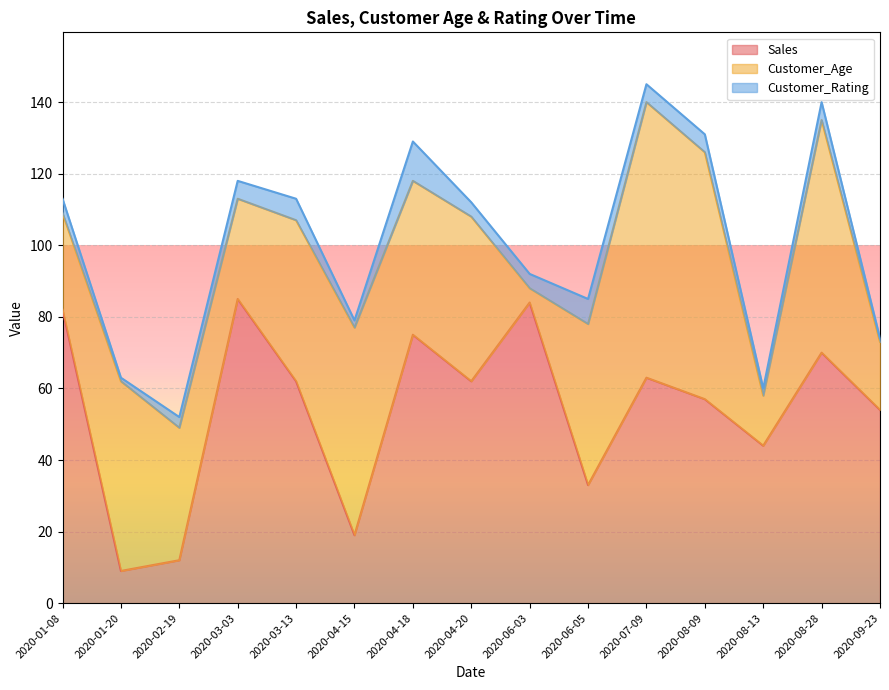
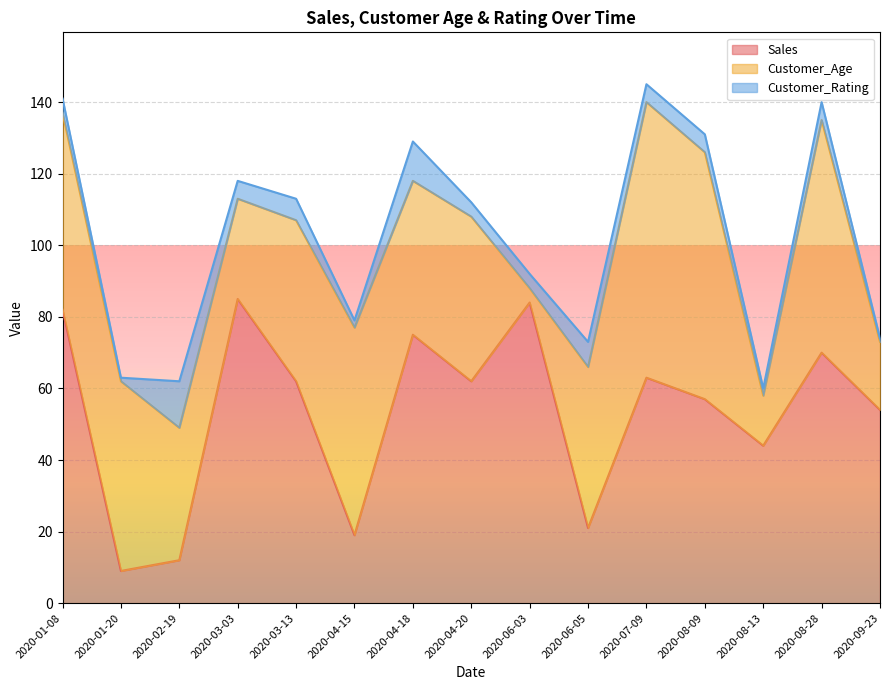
Customer_Age, 2020-01-08: 27 -> 55
Customer_Rating, 2020-02-19: 3 -> 13
Sales, 2020-06-05: 33 -> 21
